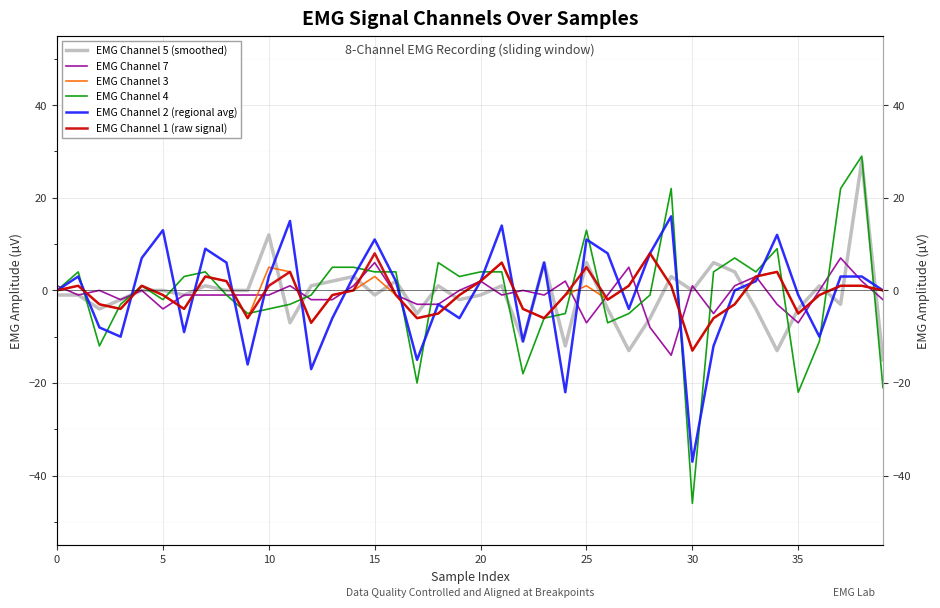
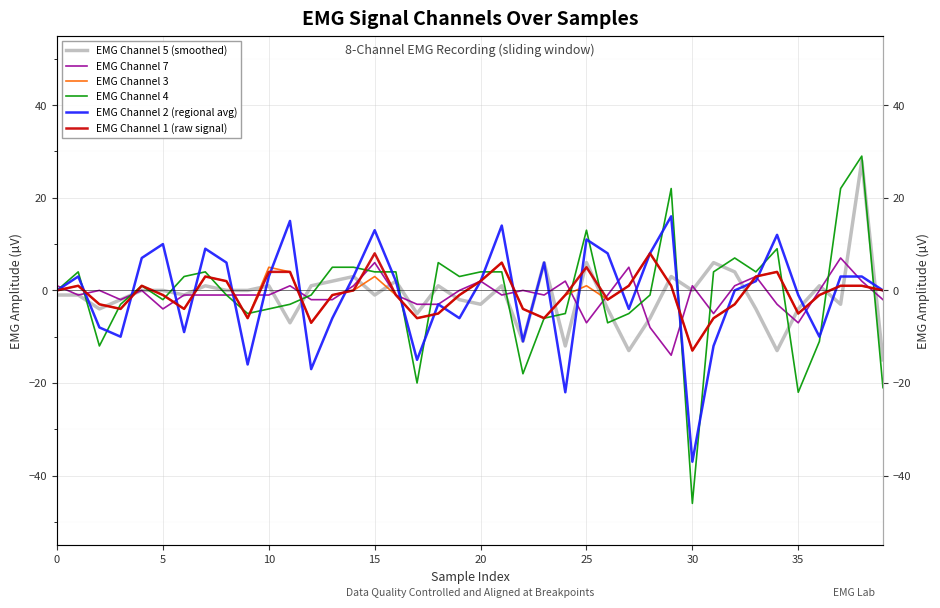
EMG Channel 2 (regional avg), 5: 13 -> 10
EMG Channel 5 (smoothed), 10: 12 -> 1
EMG Channel 1 (raw signal), 10: 1 -> 4
EMG Channel 2 (regional avg), 15: 11 -> 13
EMG Channel 5 (smoothed), 20: -1 -> -3
